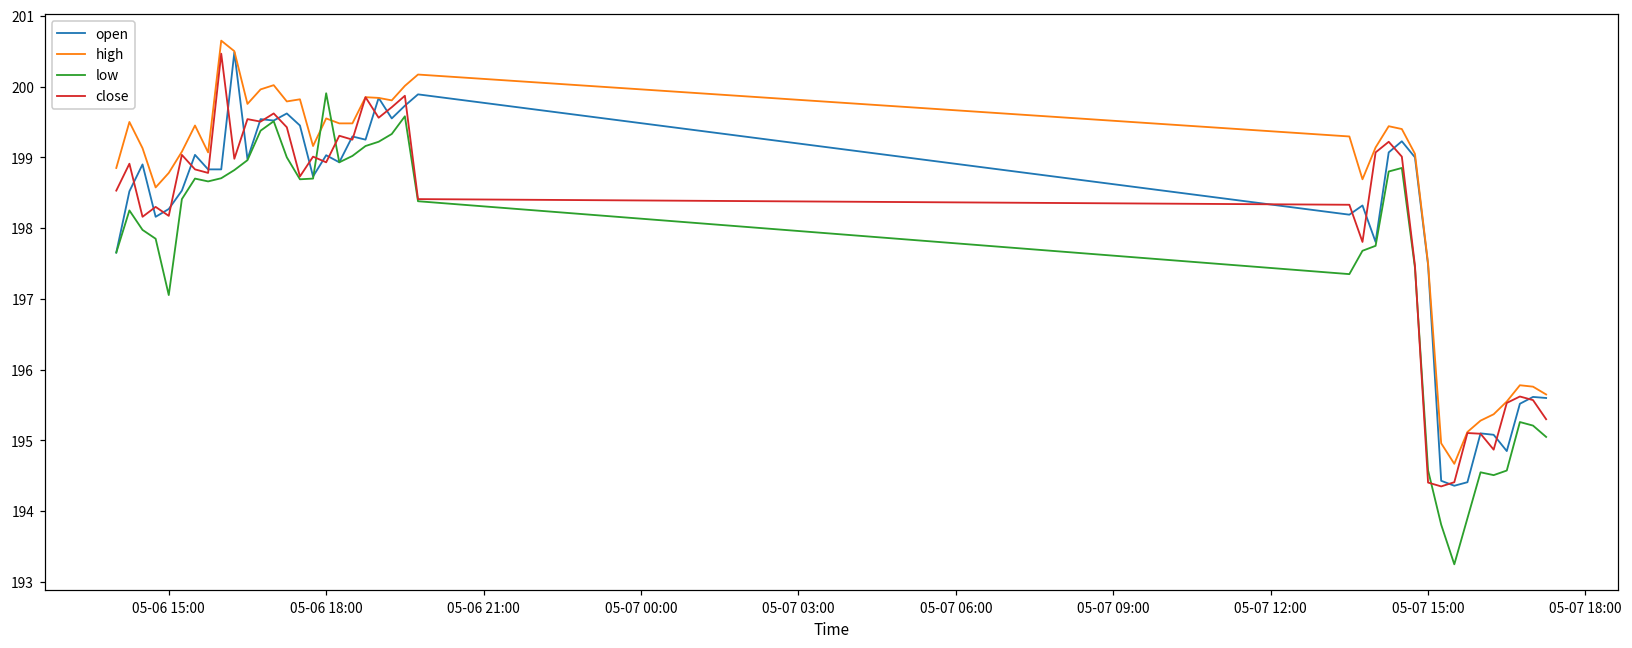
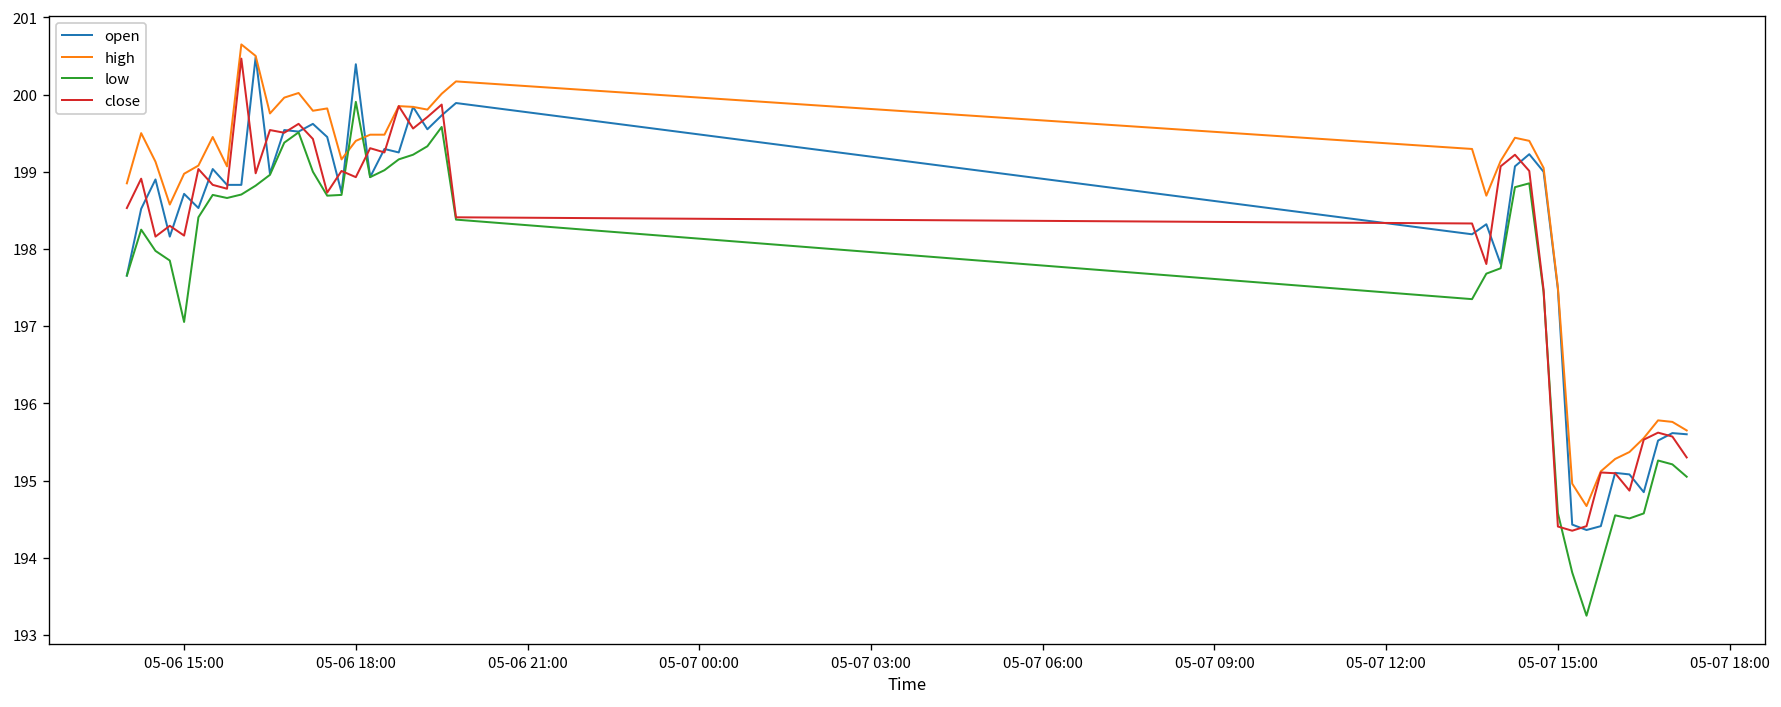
open, 05-06 15:00: 198.3 -> 198.7
high, 05-06 15:00: 198.8 -> 199.0
open, 05-06 18:00: 199.0 -> 200.4
high, 05-06 18:00: 199.6 -> 199.4
